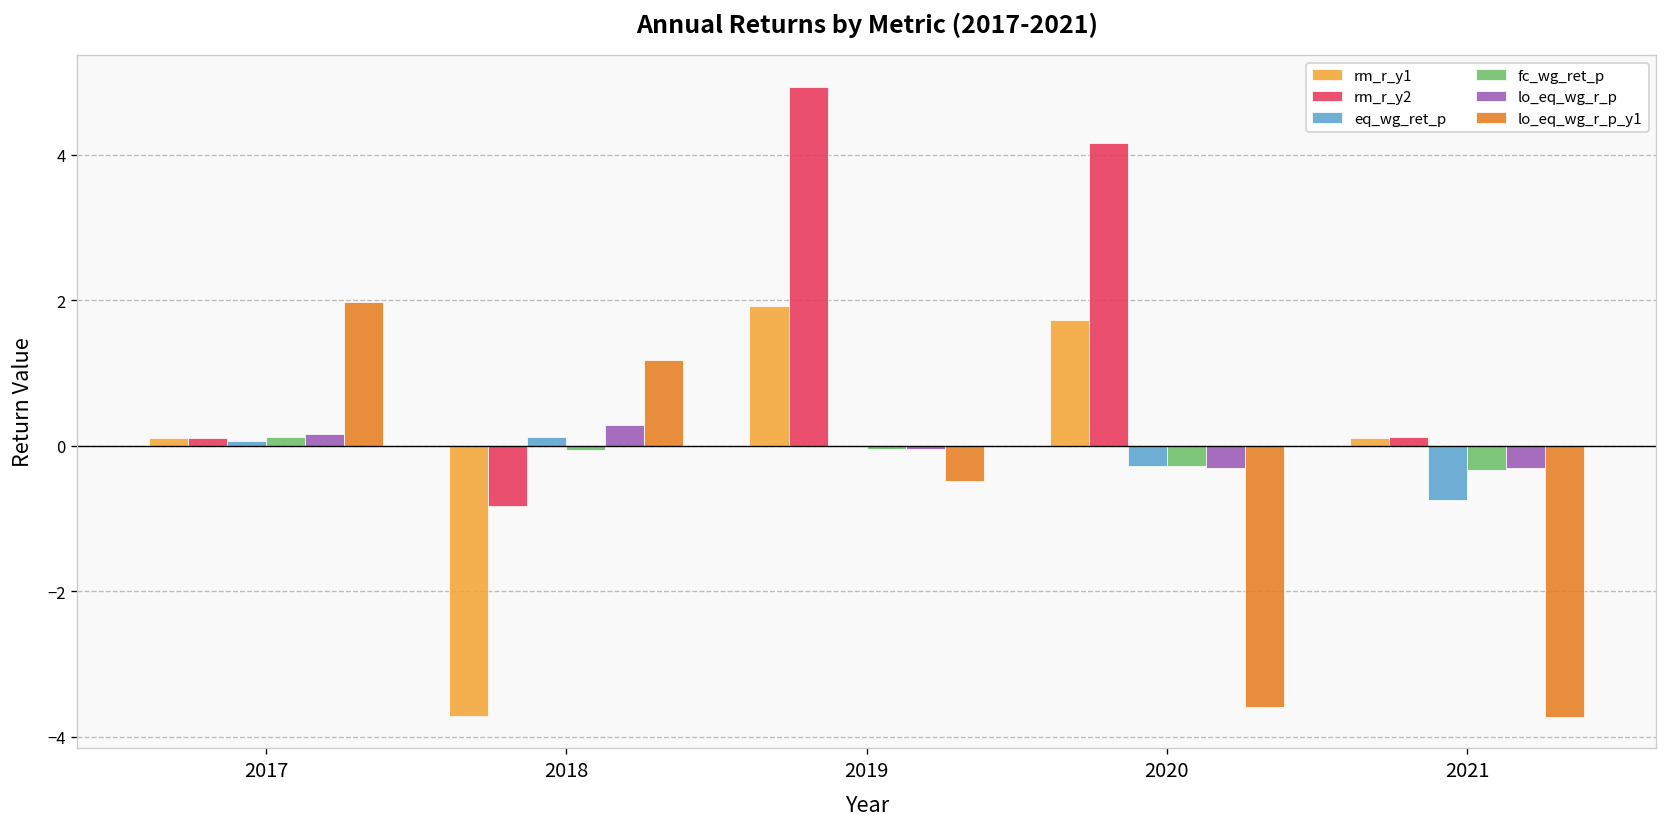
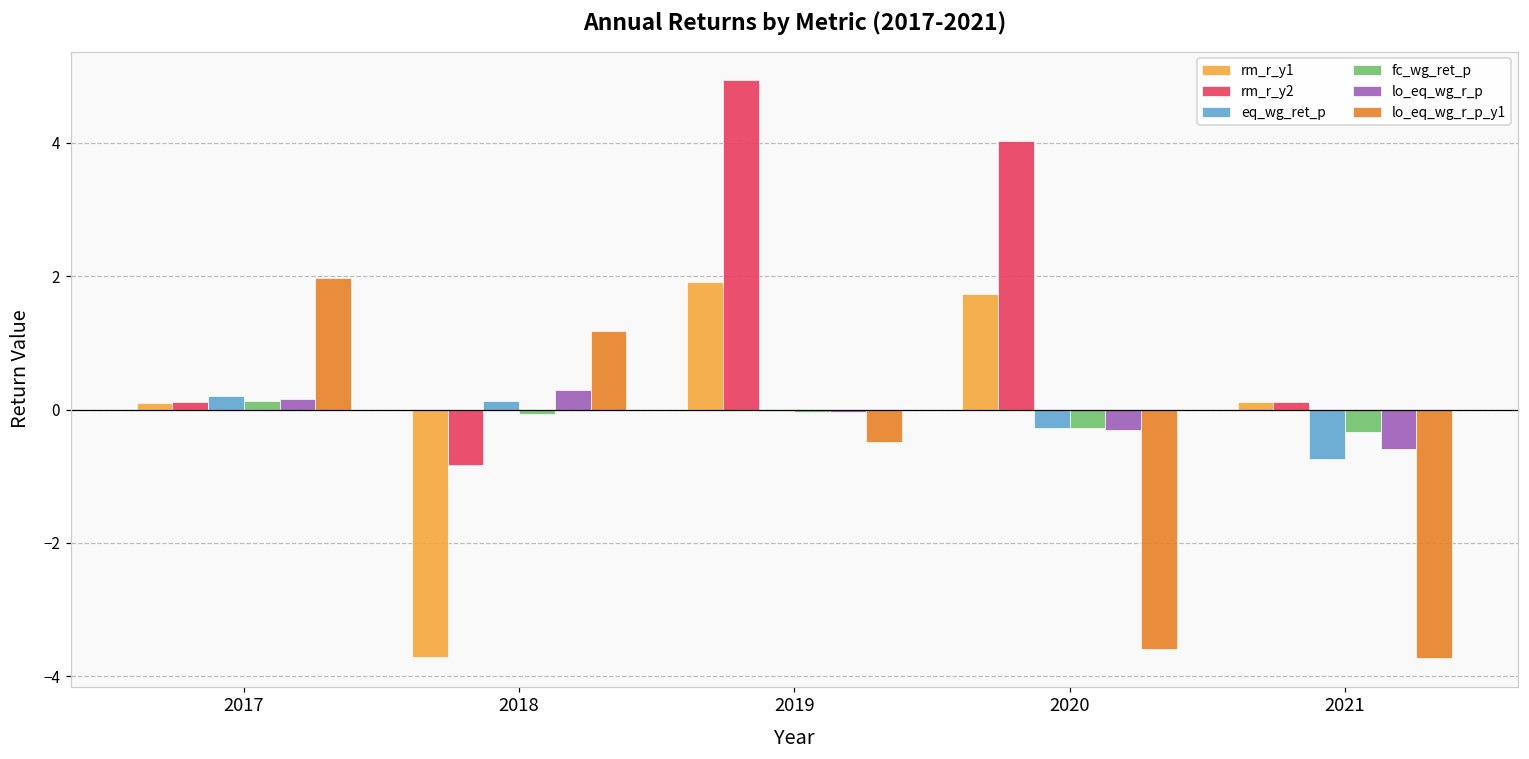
eq_wg_ret_p, 2017: 0.1 -> 0.2
rm_r_y2, 2020: 4.2 -> 4.0
lo_eq_wg_r_p, 2021: -0.3 -> -0.6
